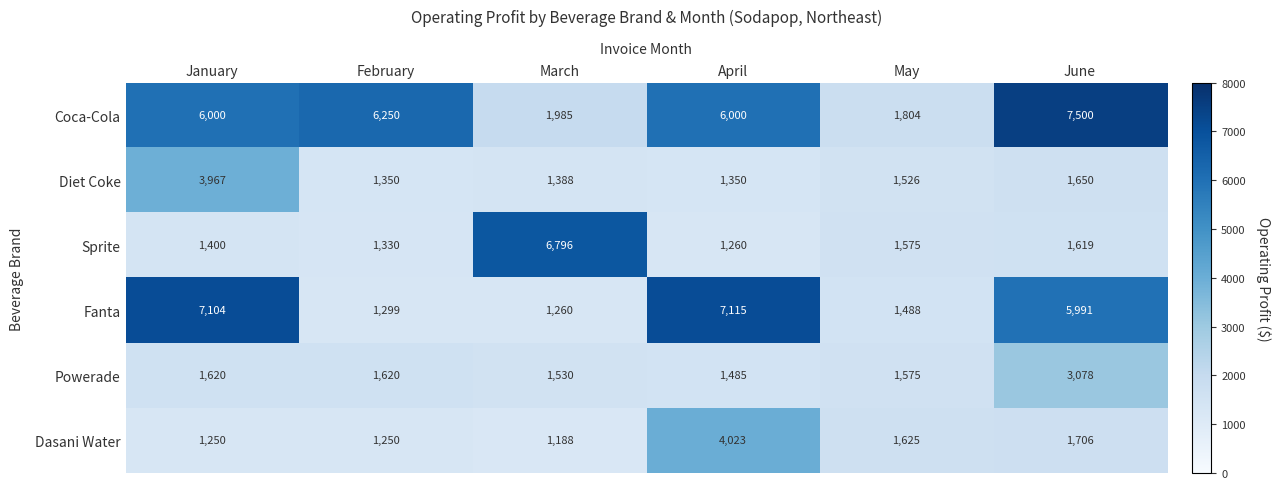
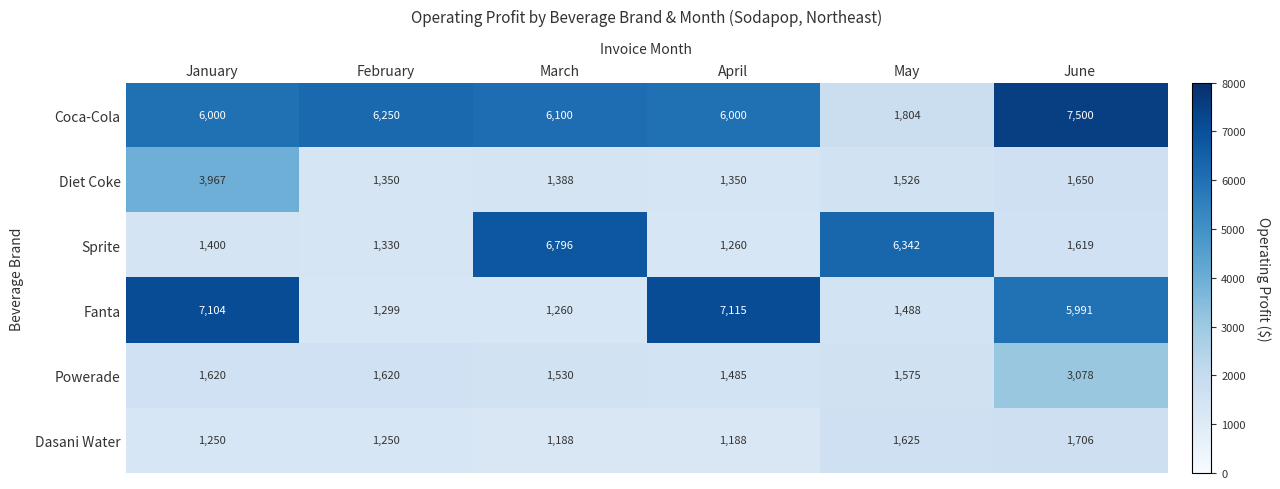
Coca-Cola, March: 1,985 -> 6,100
Sprite, May: 1,575 -> 6,342
Dasani Water, April: 4,023 -> 1,188
